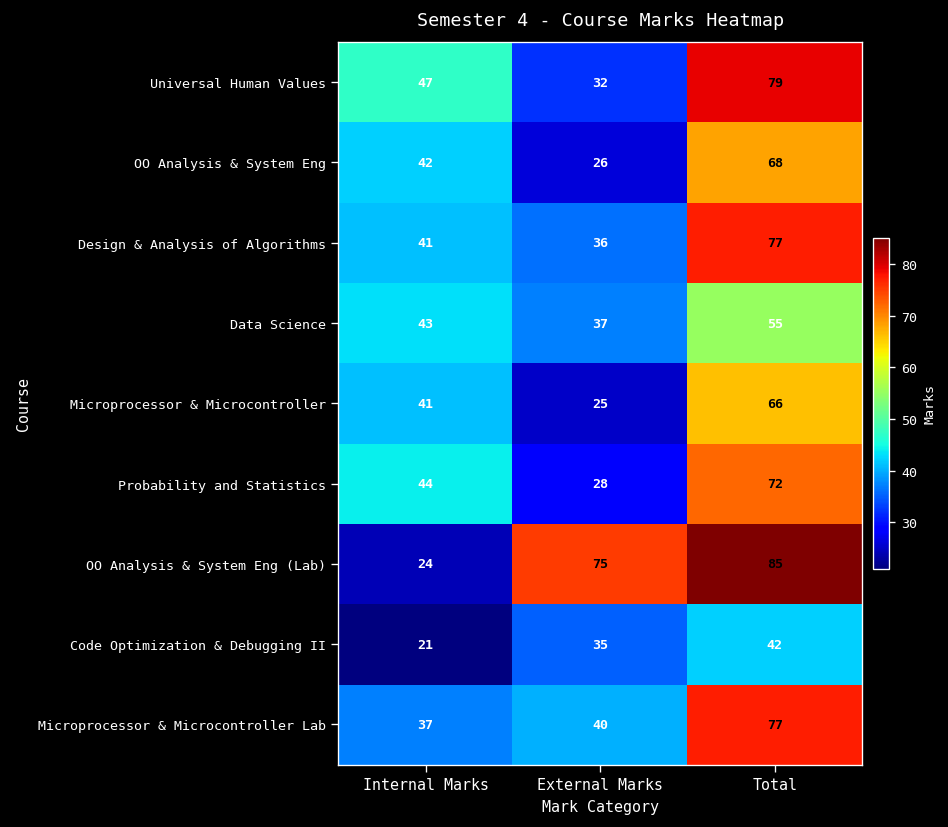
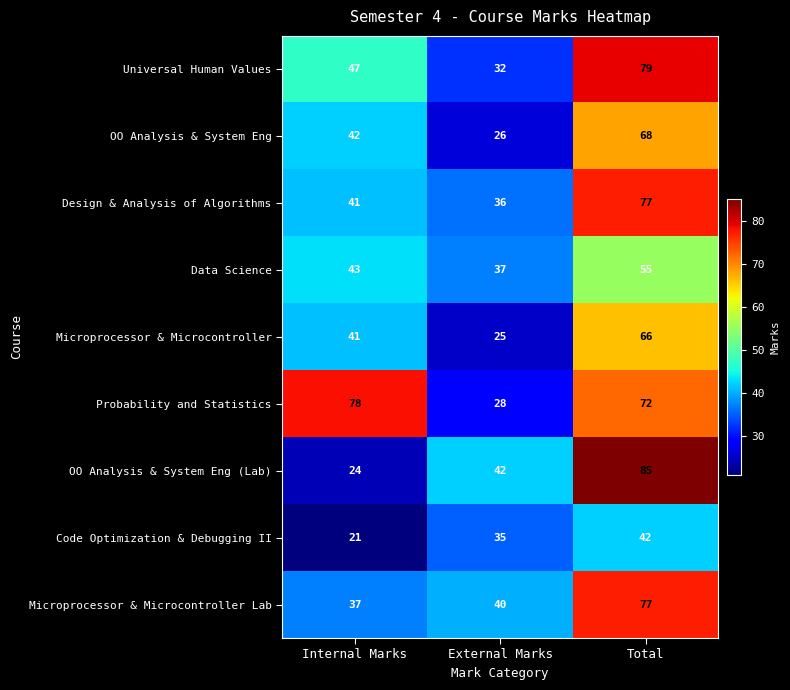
Probability and Statistics, Internal Marks: 44 -> 78
OO Analysis & System Eng (Lab), External Marks: 75 -> 42
